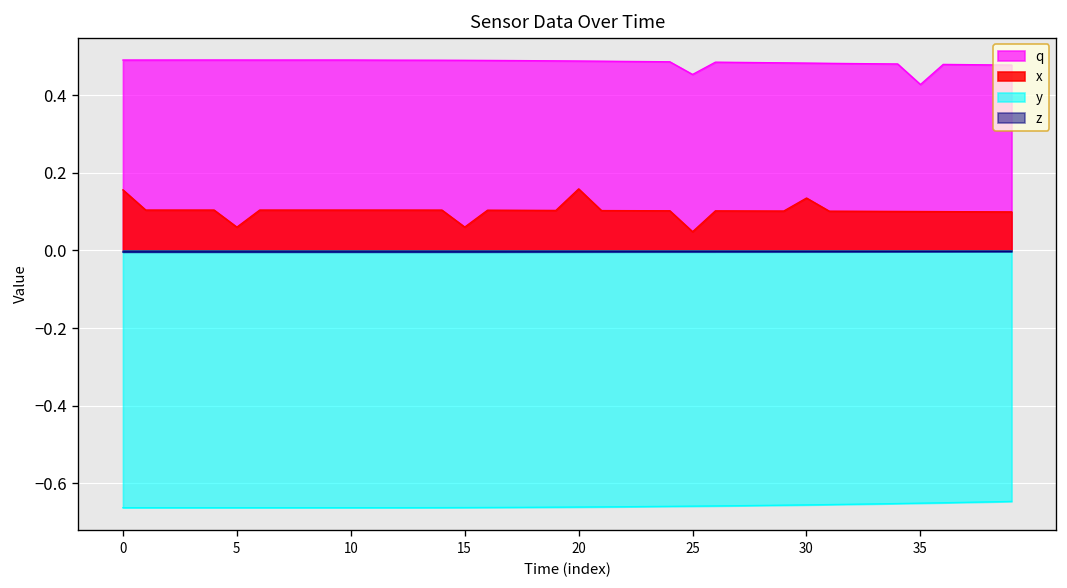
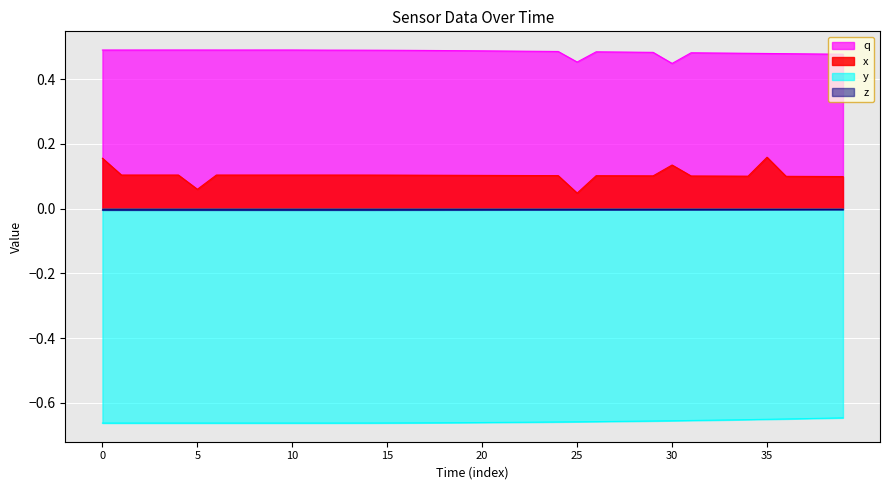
x, 15: 0.06 -> 0.10
x, 20: 0.16 -> 0.10
q, 30: 0.48 -> 0.45
q, 35: 0.43 -> 0.48
x, 35: 0.10 -> 0.16
